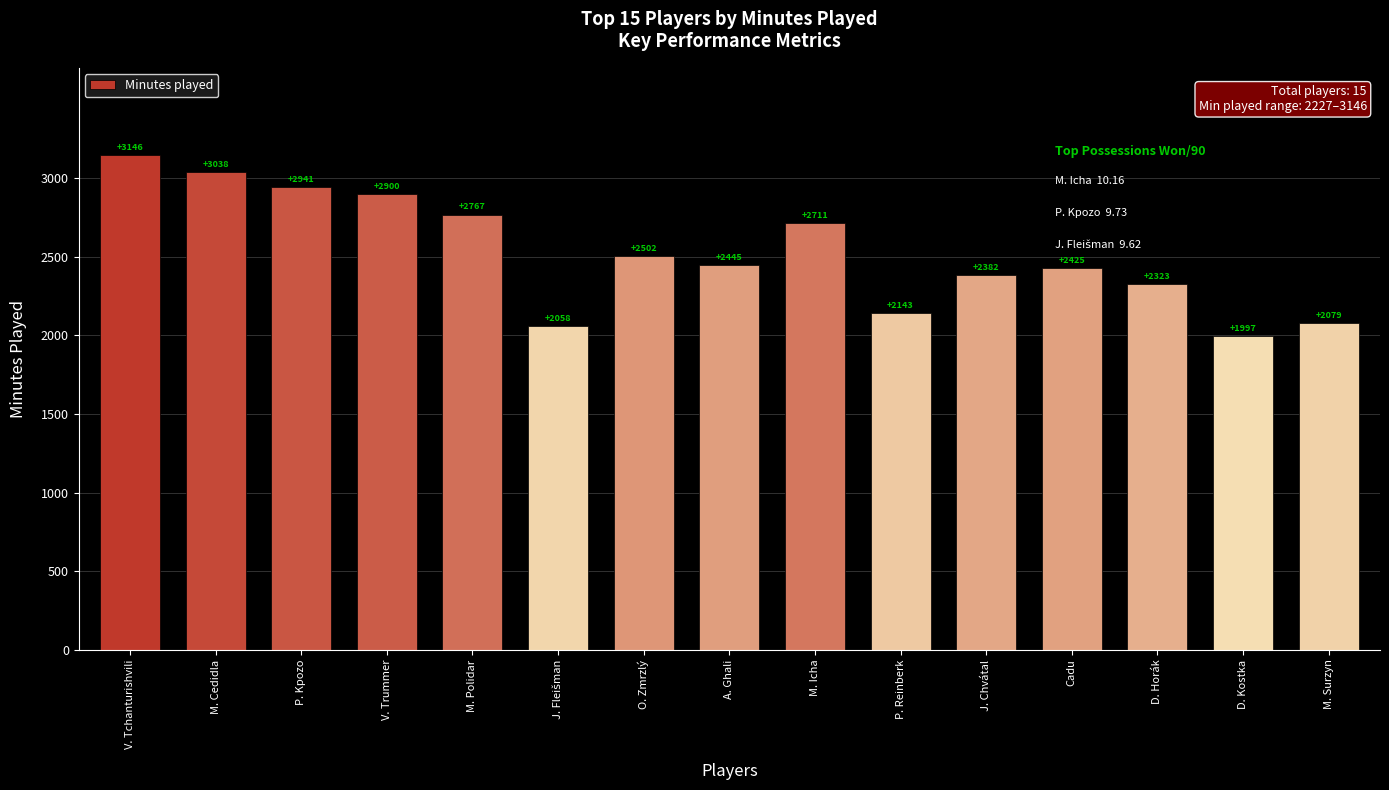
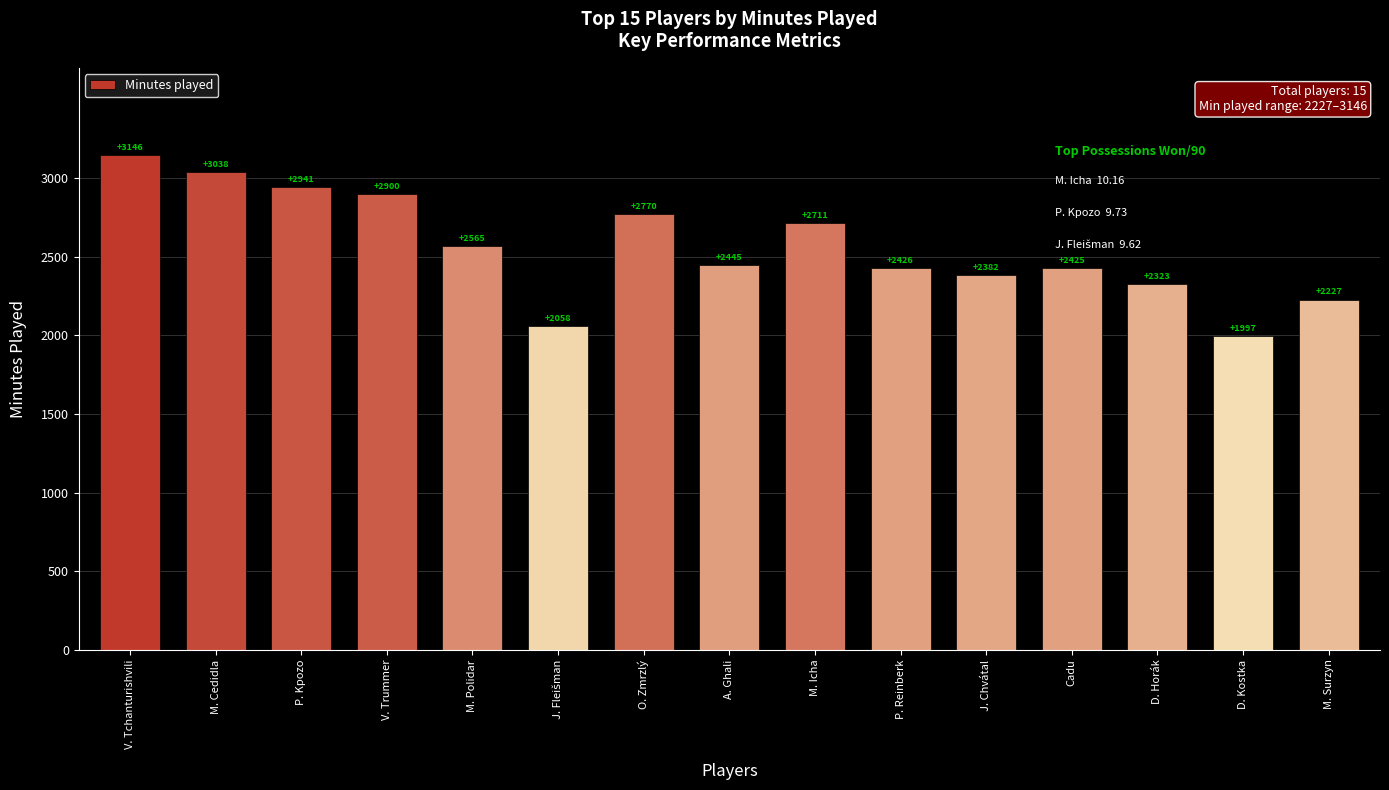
M. Polidar: +2767 -> +2565
O. Zmrzlý: +2502 -> +2770
P. Reinberk: +2143 -> +2426
M. Surzyn: +2079 -> +2227
